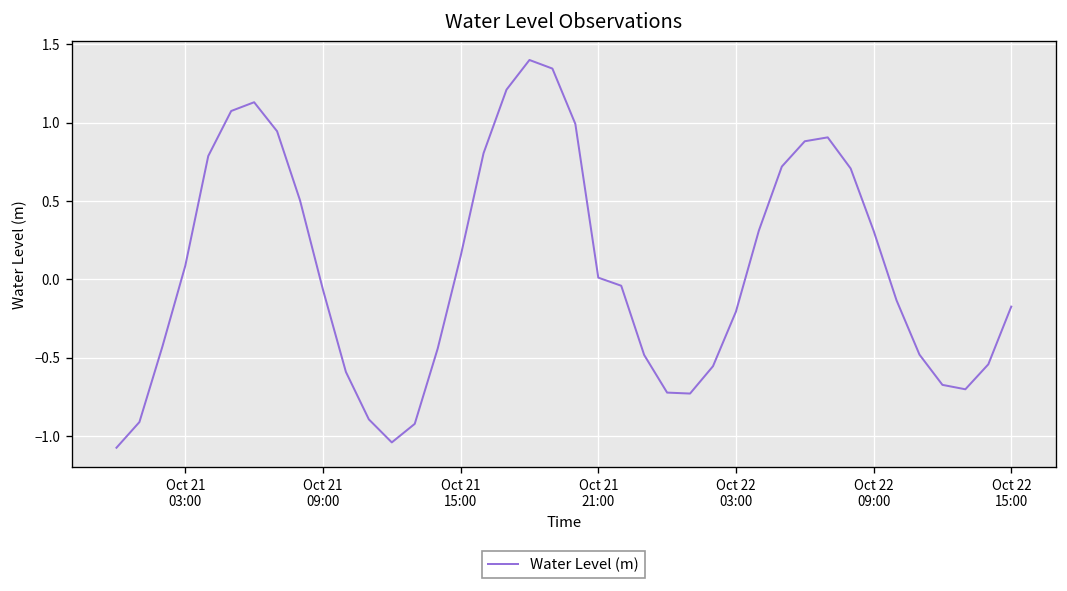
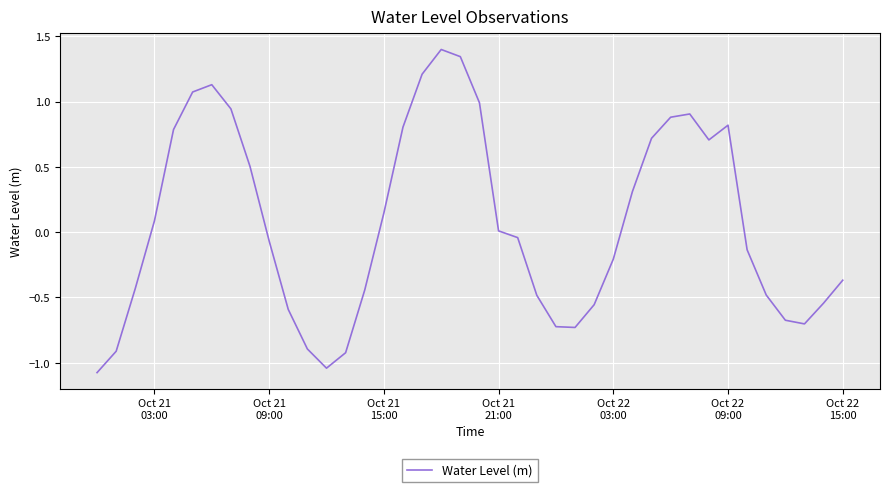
Oct 22 09:00: 0.31 -> 0.82
Oct 22 15:00: -0.17 -> -0.37
